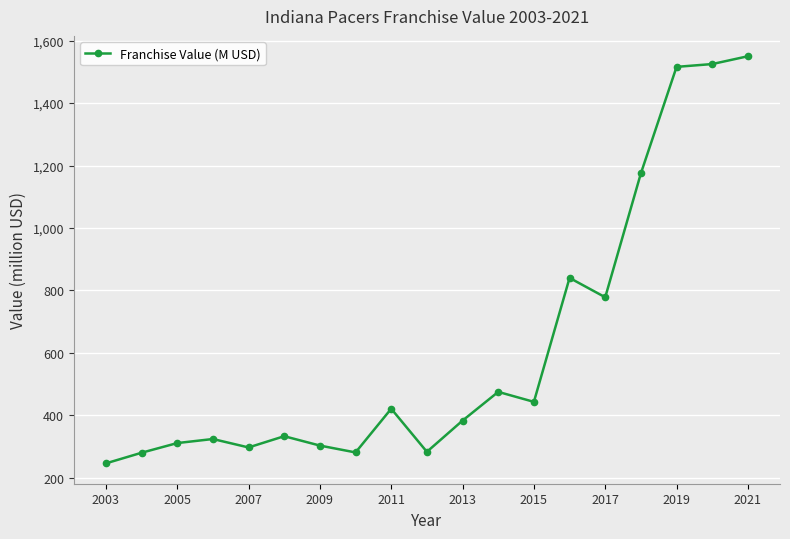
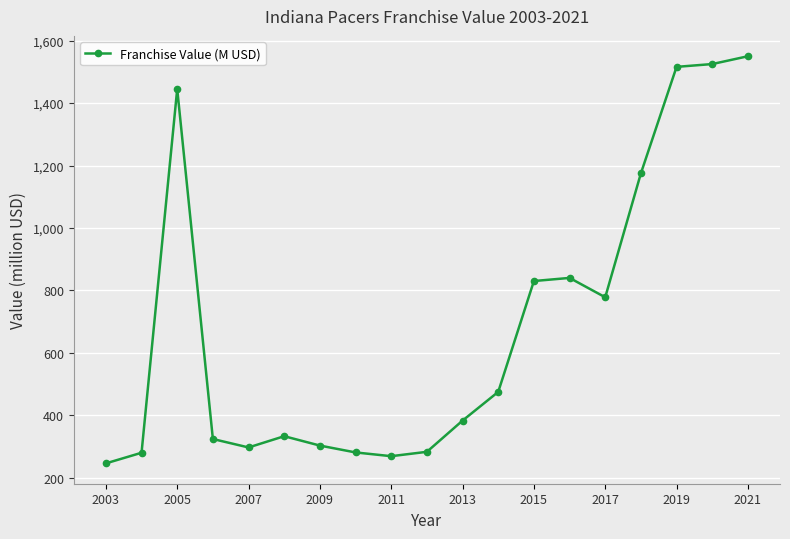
2005: 310 -> 1,450
2011: 420 -> 270
2015: 440 -> 830
